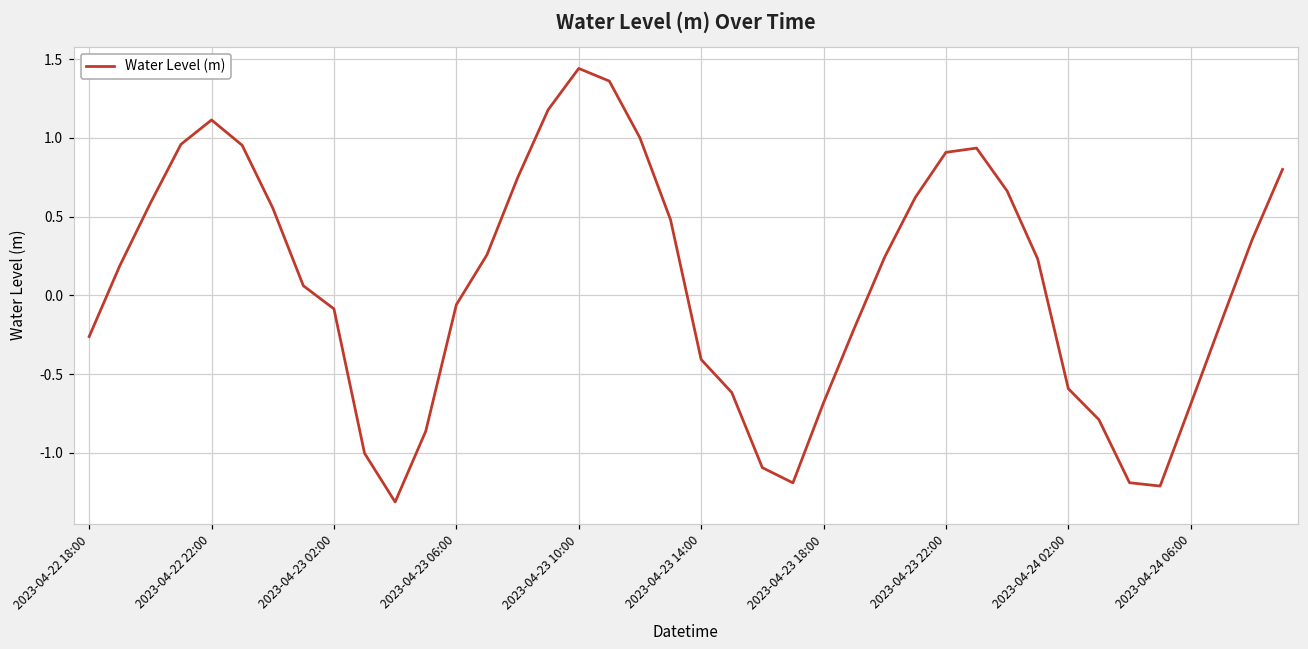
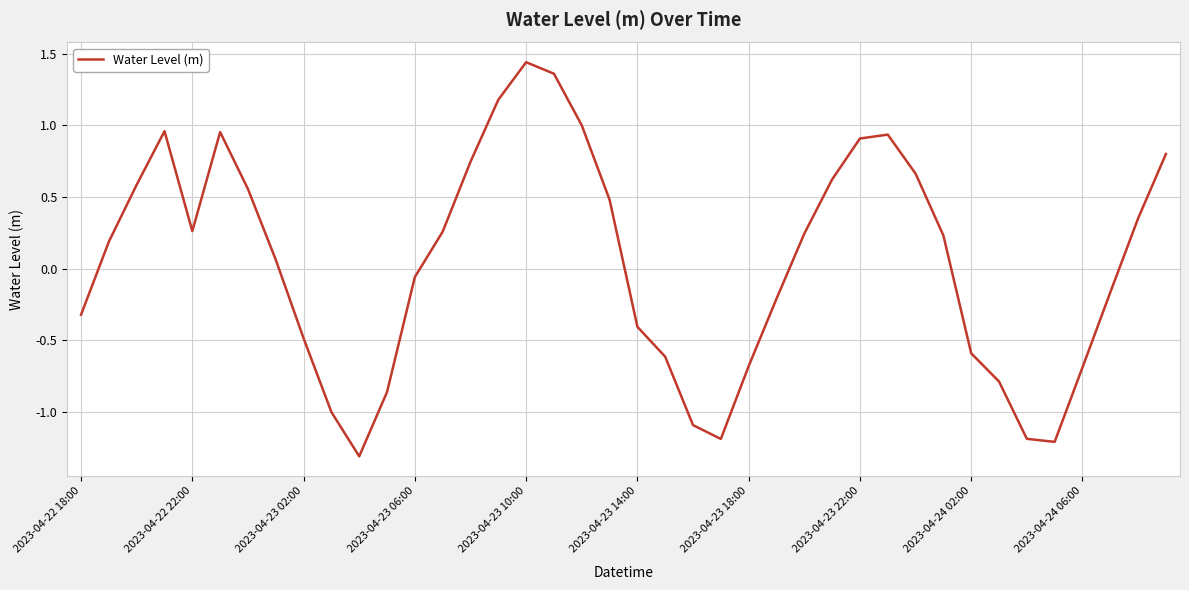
2023-04-22 18:00: -0.26 -> -0.32
2023-04-22 22:00: 1.11 -> 0.26
2023-04-23 02:00: -0.09 -> -0.49
